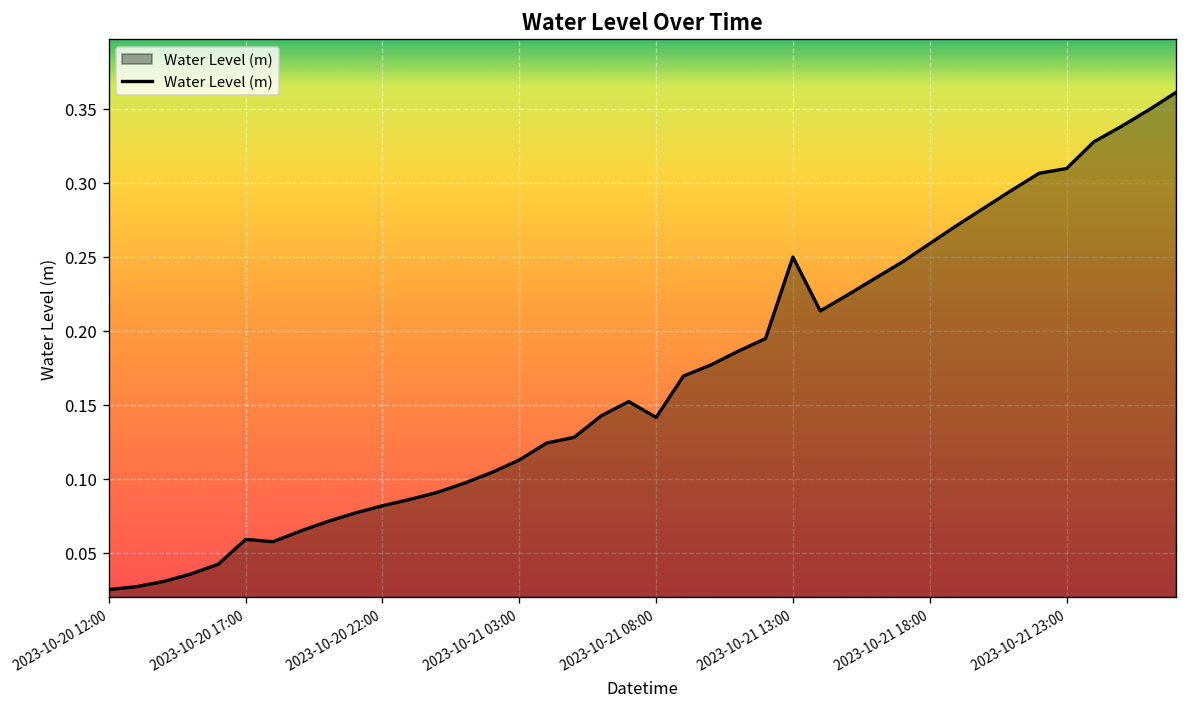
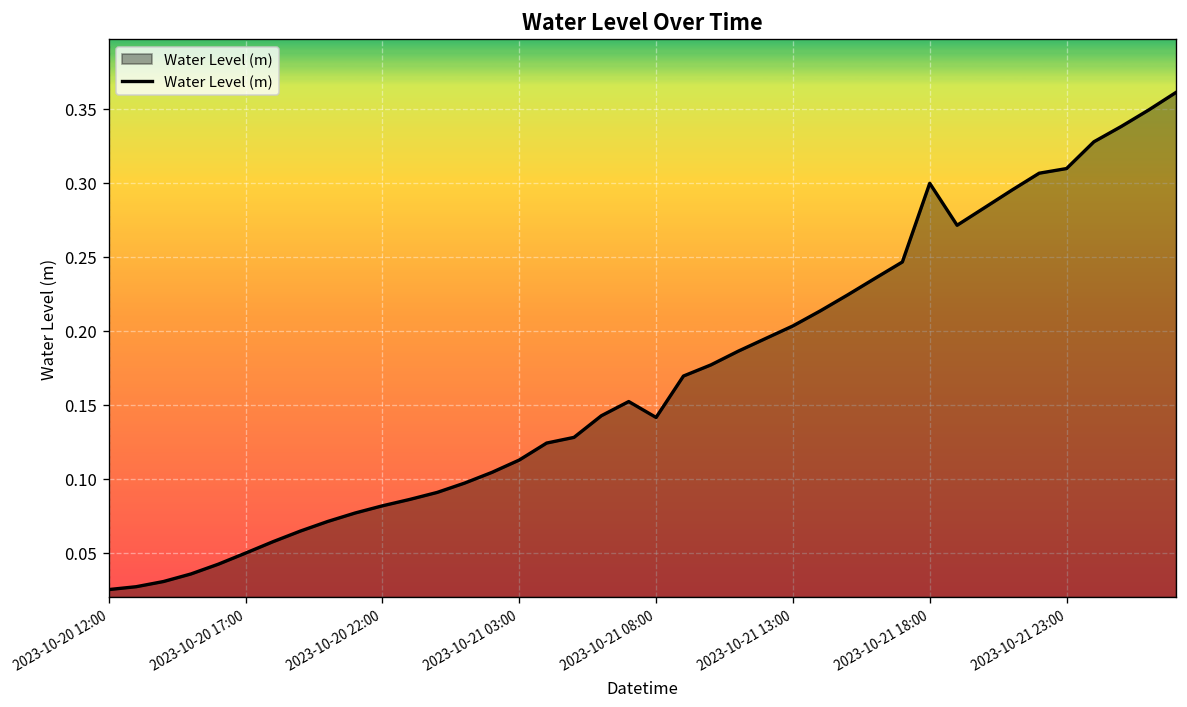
2023-10-20 17:00: 0.059 -> 0.050
2023-10-21 13:00: 0.250 -> 0.203
2023-10-21 18:00: 0.259 -> 0.300
